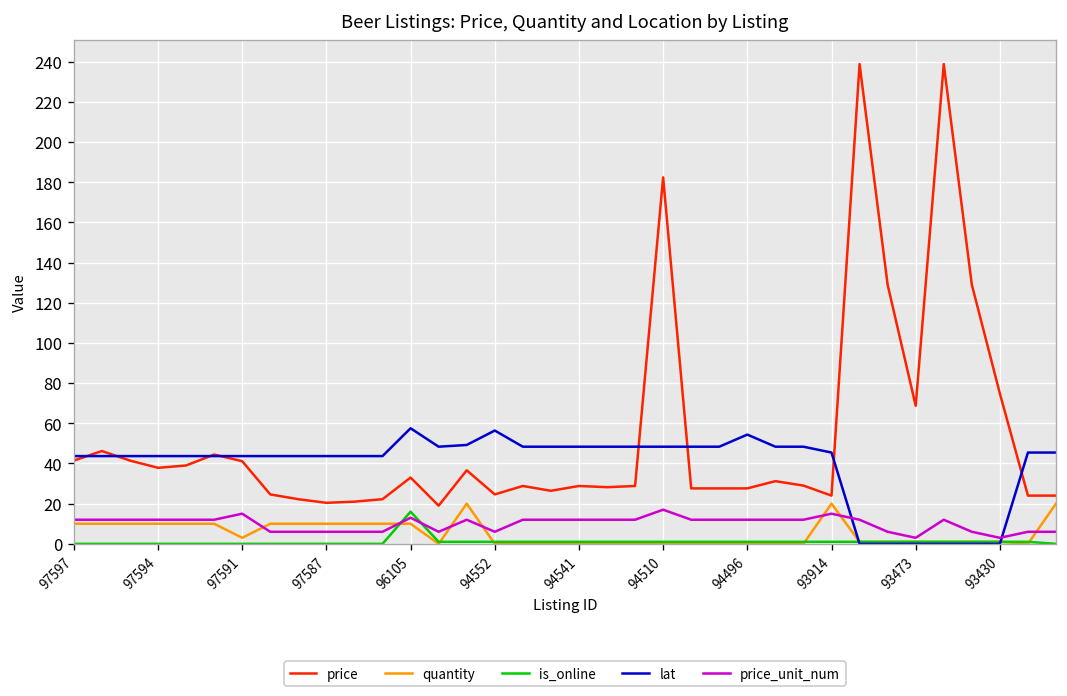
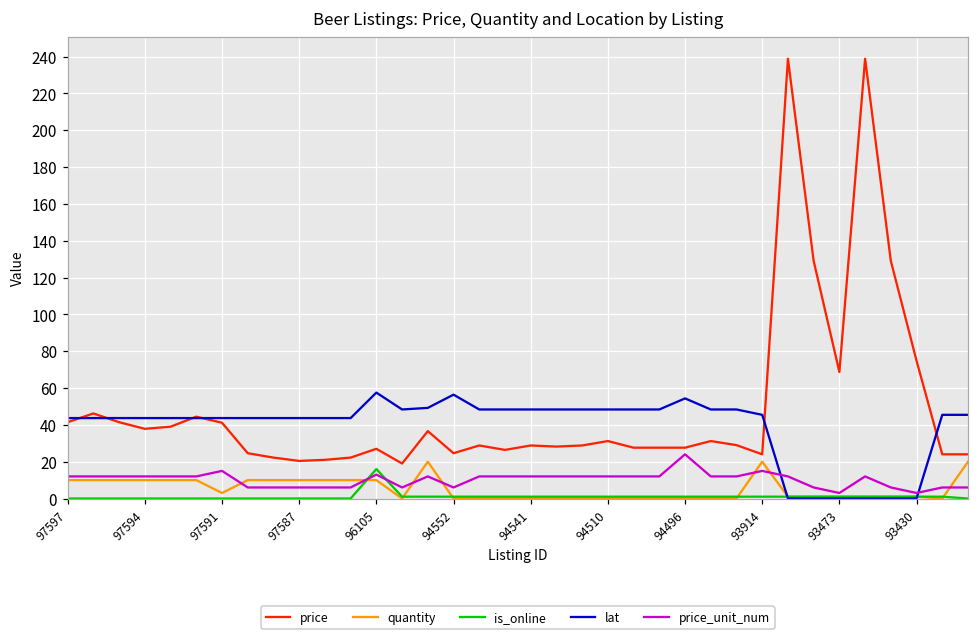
price, 96105: 33 -> 27
price, 94510: 182 -> 31
price_unit_num, 94510: 17 -> 12
price_unit_num, 94496: 12 -> 24
